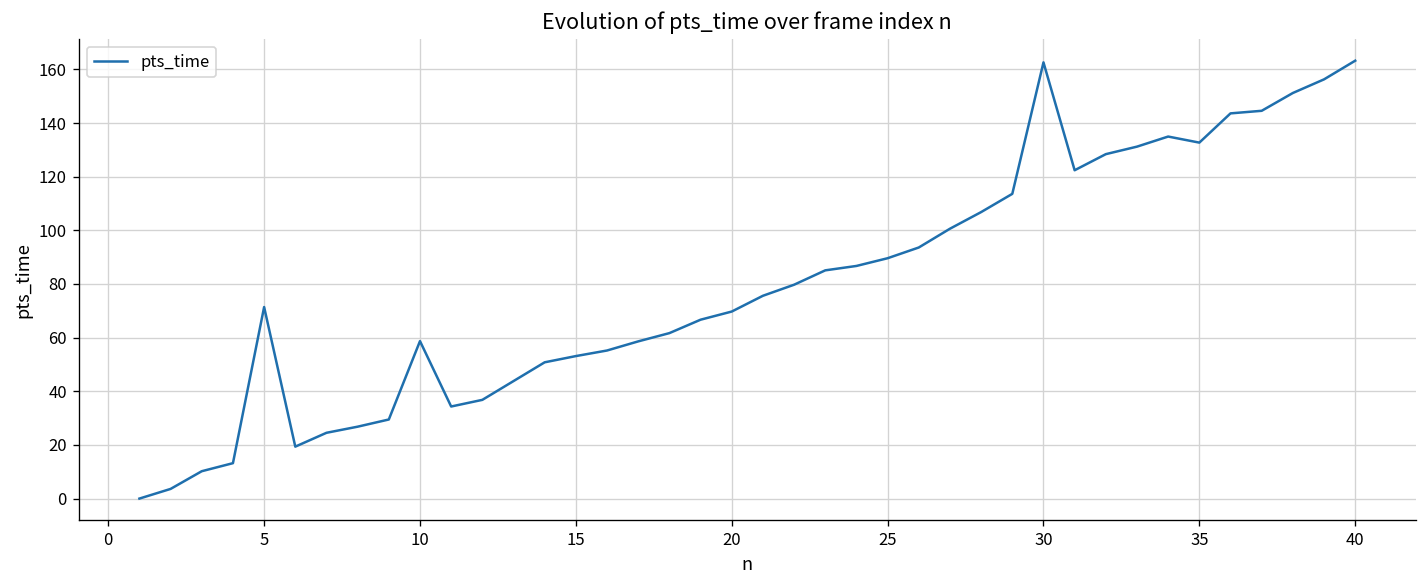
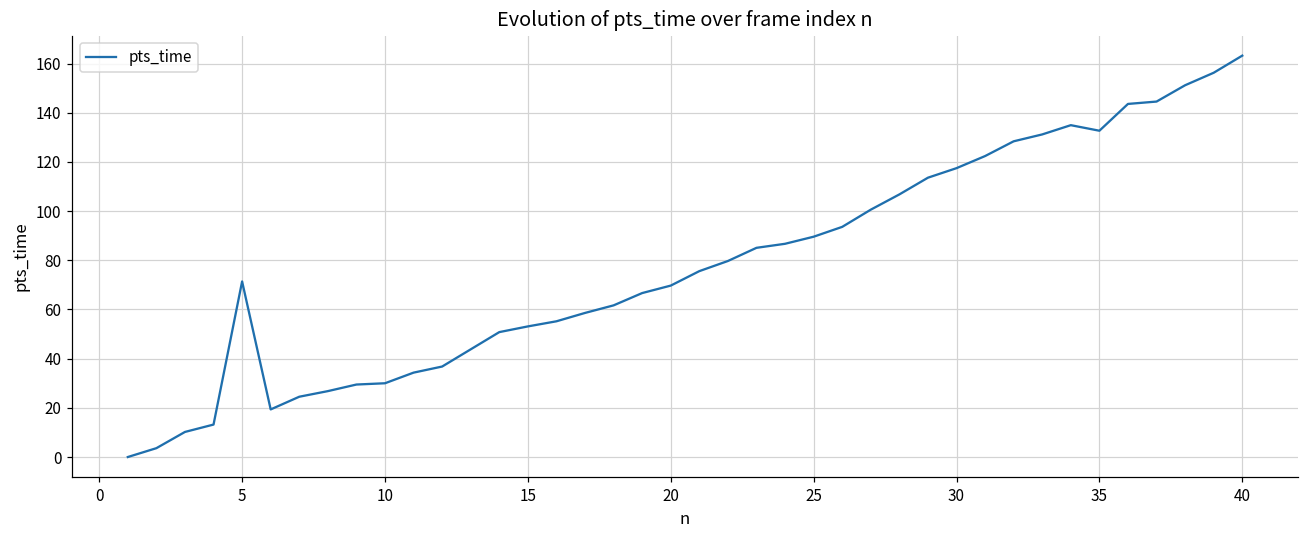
10: 59 -> 30
30: 163 -> 117
